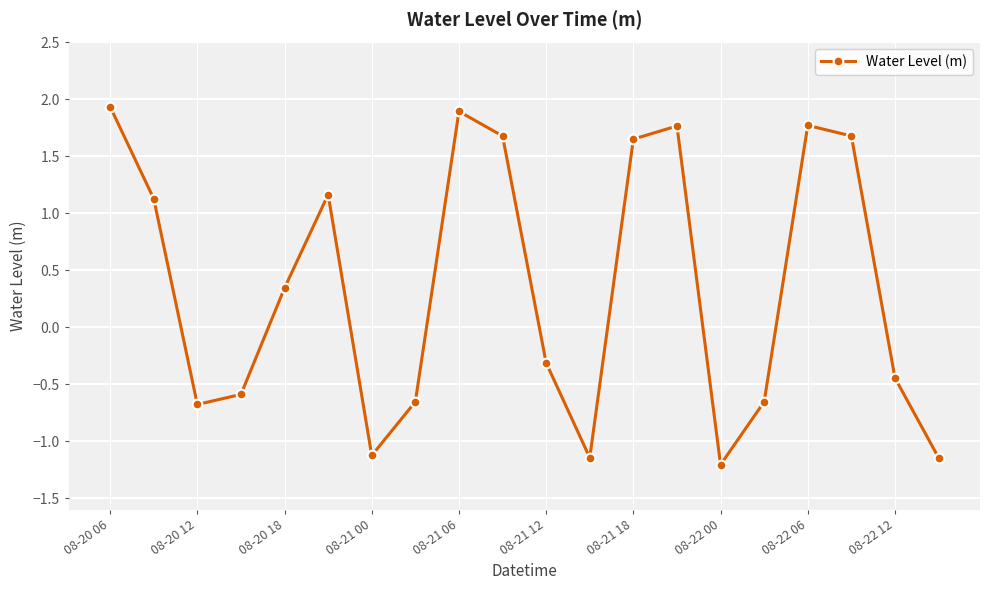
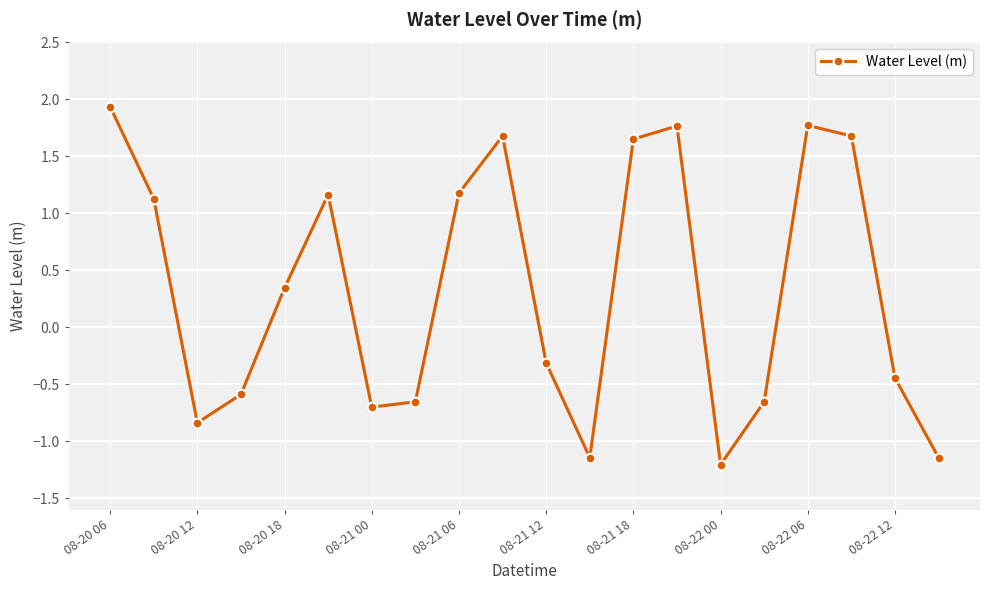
08-20 12: -0.68 -> -0.84
08-21 00: -1.13 -> -0.70
08-21 06: 1.90 -> 1.18
